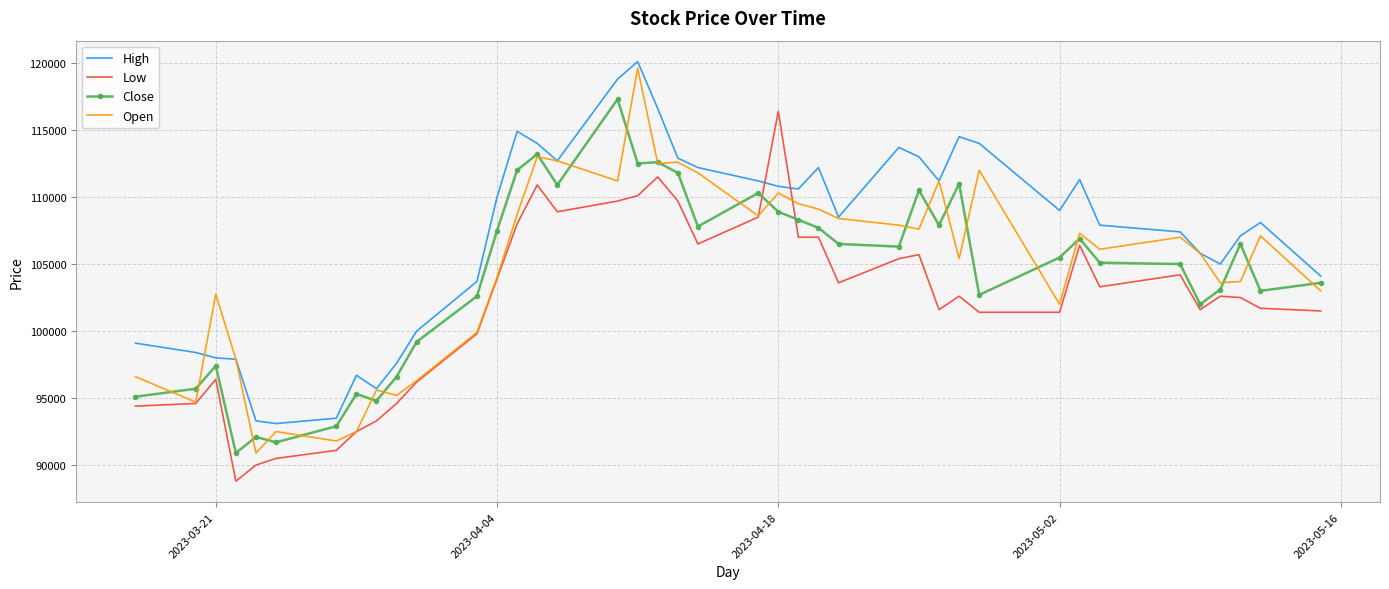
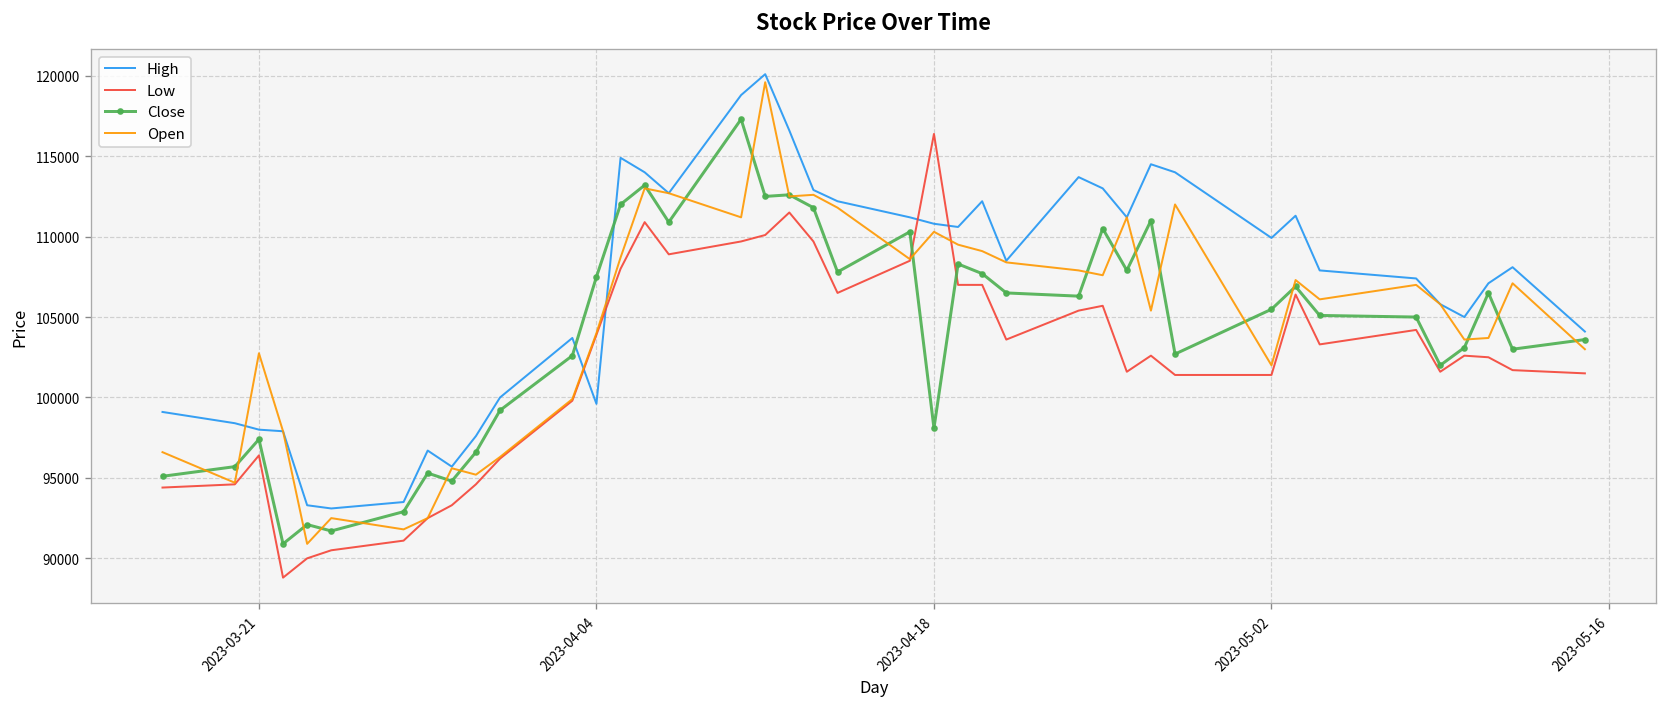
High, 2023-04-04: 110000 -> 99600
Close, 2023-04-18: 108900 -> 98100
High, 2023-05-02: 109000 -> 109900
